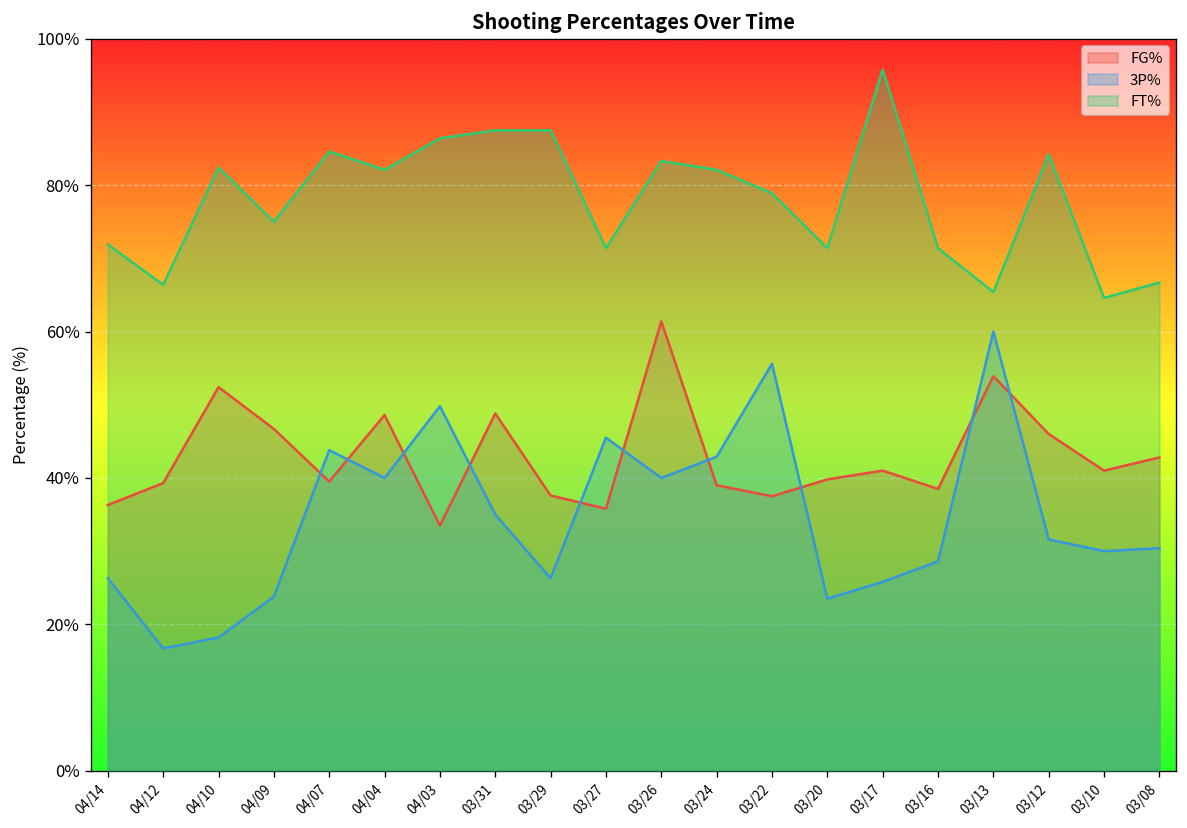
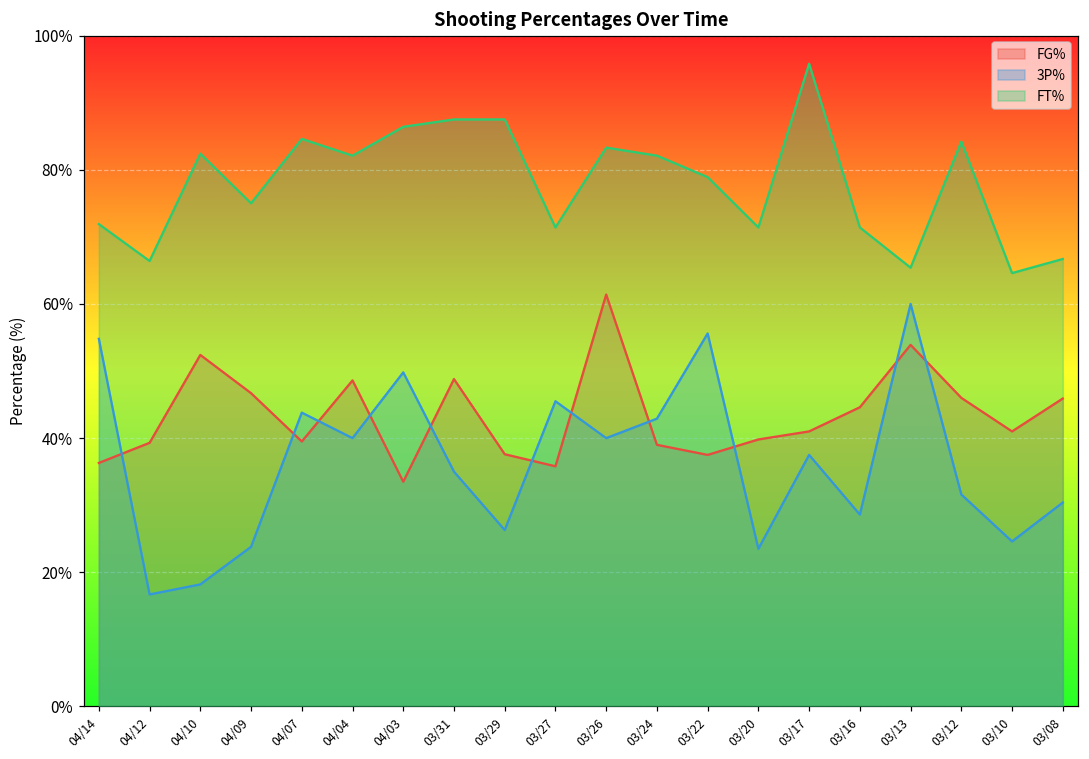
3P%, 04/14: 26% -> 55%
3P%, 03/17: 26% -> 38%
FG%, 03/16: 39% -> 45%
3P%, 03/10: 30% -> 25%
FG%, 03/08: 43% -> 46%
